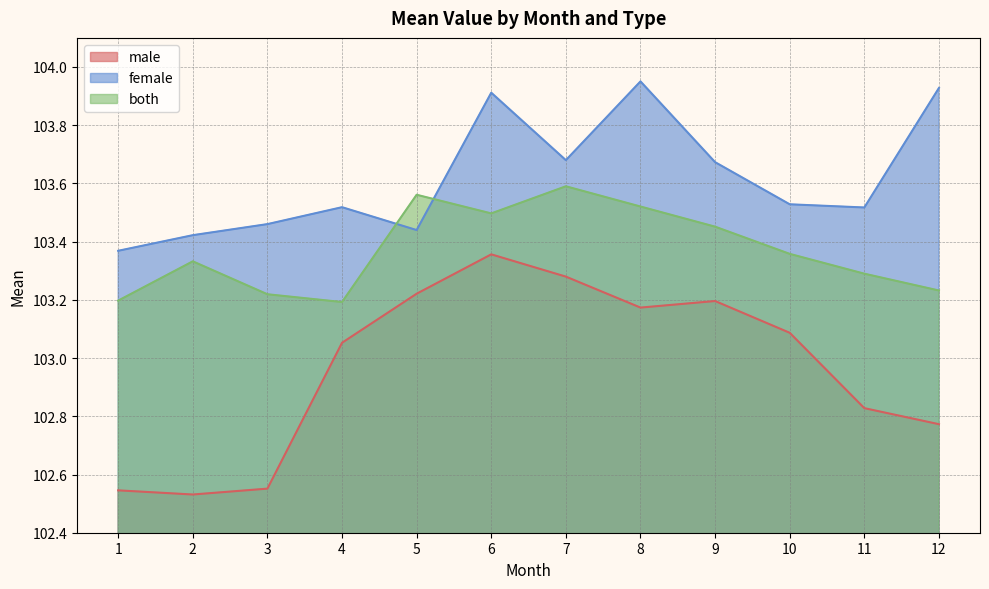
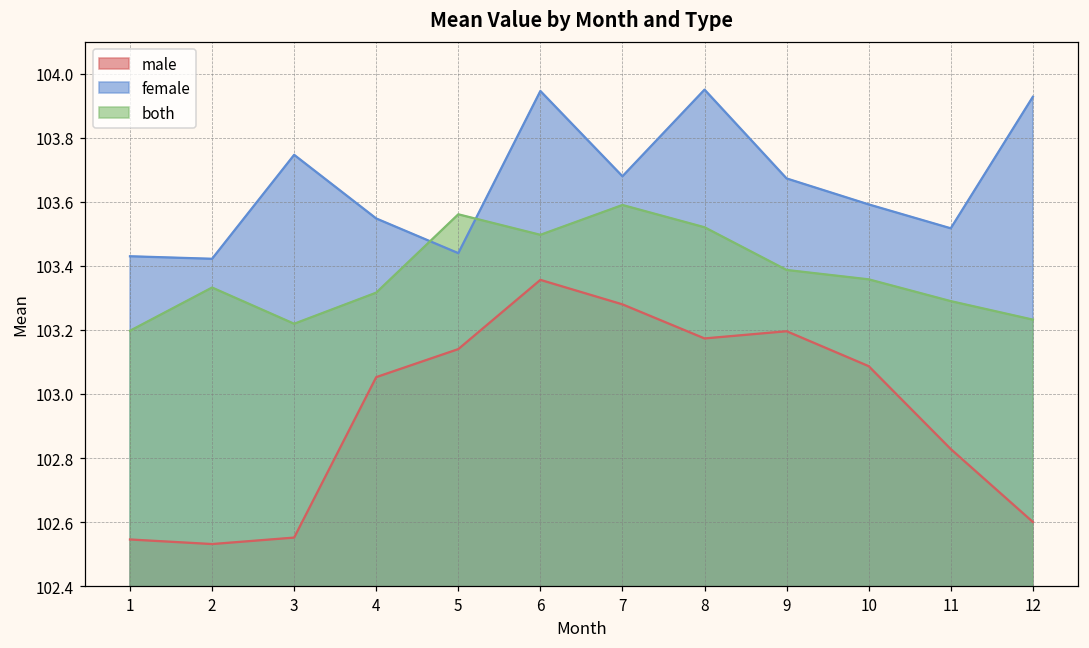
female, 1: 103.37 -> 103.43
female, 3: 103.46 -> 103.75
female, 4: 103.52 -> 103.55
both, 4: 103.19 -> 103.32
male, 5: 103.22 -> 103.14
female, 6: 103.91 -> 103.95
both, 9: 103.45 -> 103.39
female, 10: 103.53 -> 103.59
male, 12: 102.77 -> 102.60
